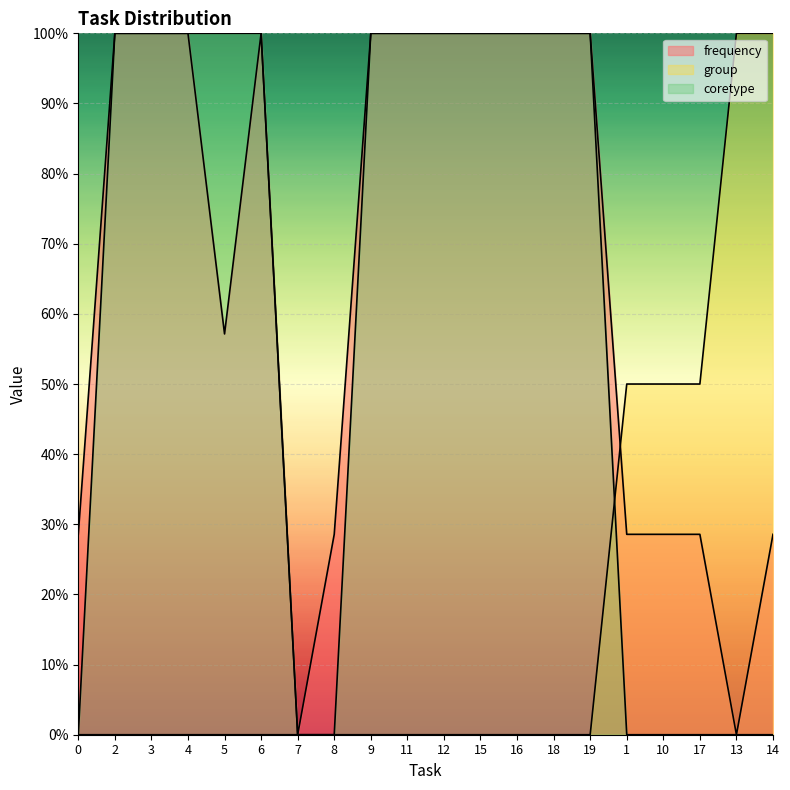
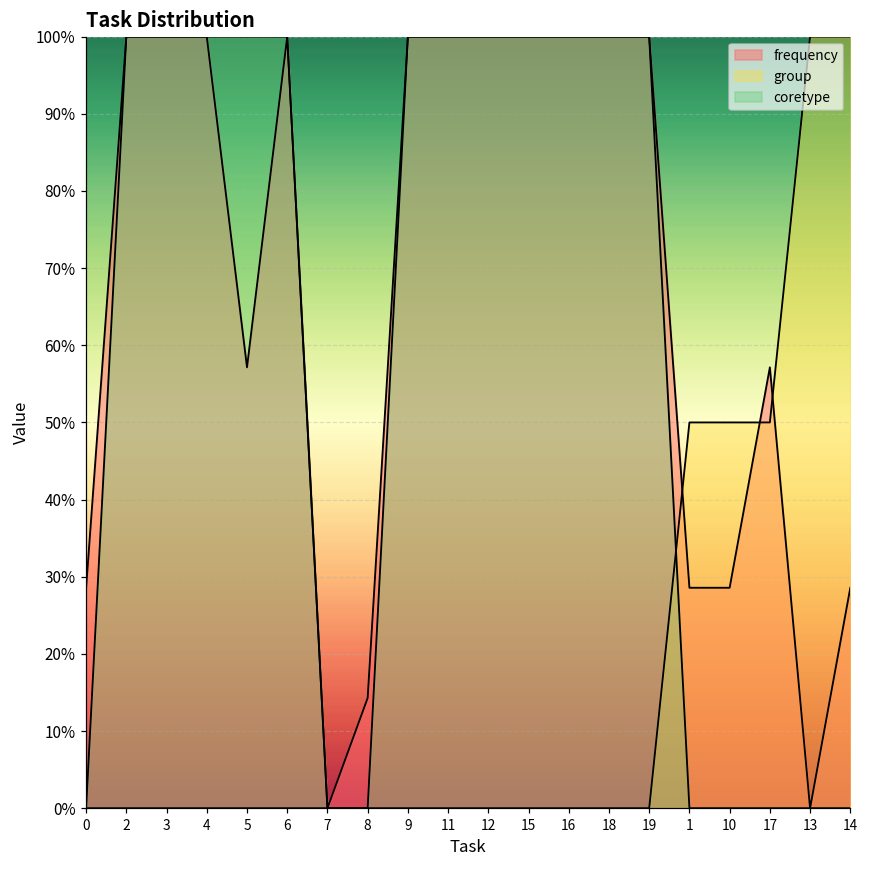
frequency, 8: 29% -> 14%
frequency, 17: 29% -> 57%
